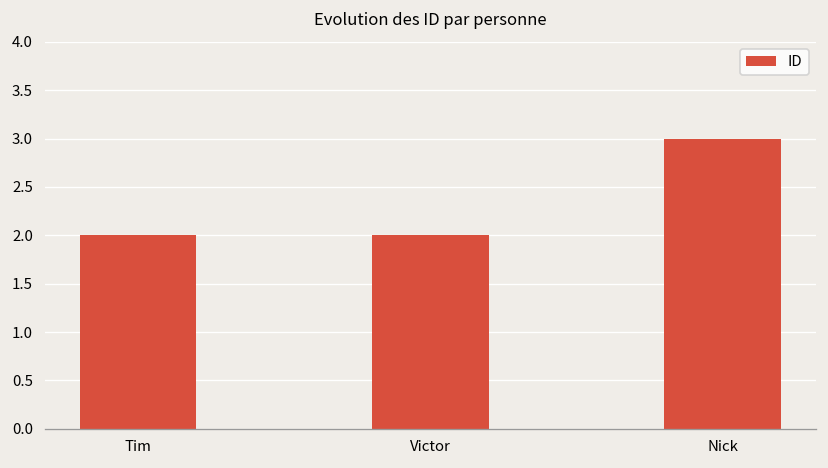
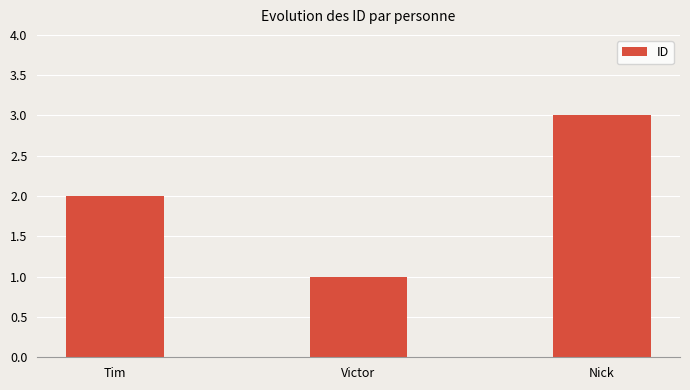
Victor: 2 -> 1
